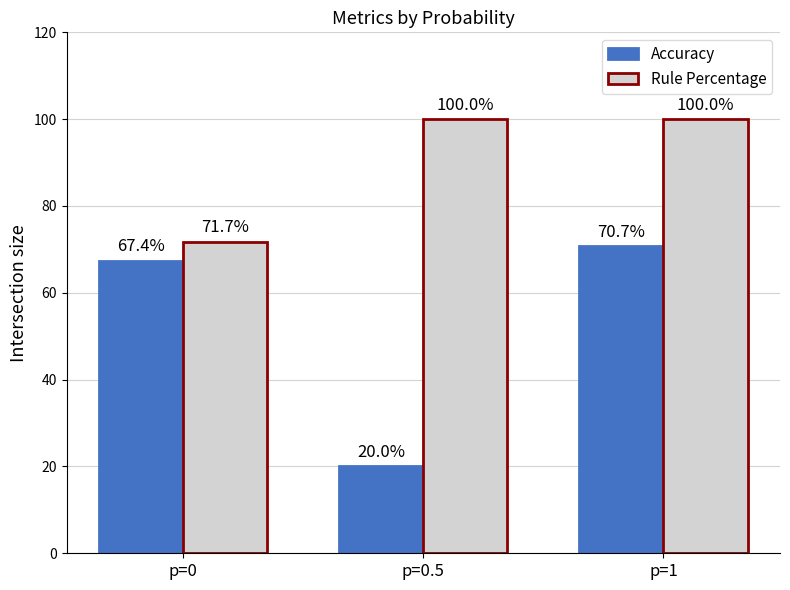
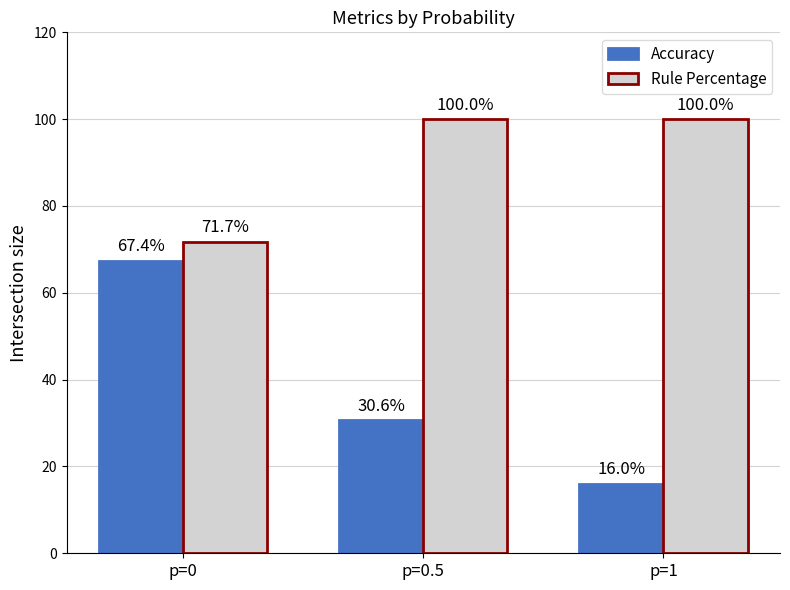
Accuracy, p=0.5: 20.0% -> 30.6%
Accuracy, p=1: 70.7% -> 16.0%
